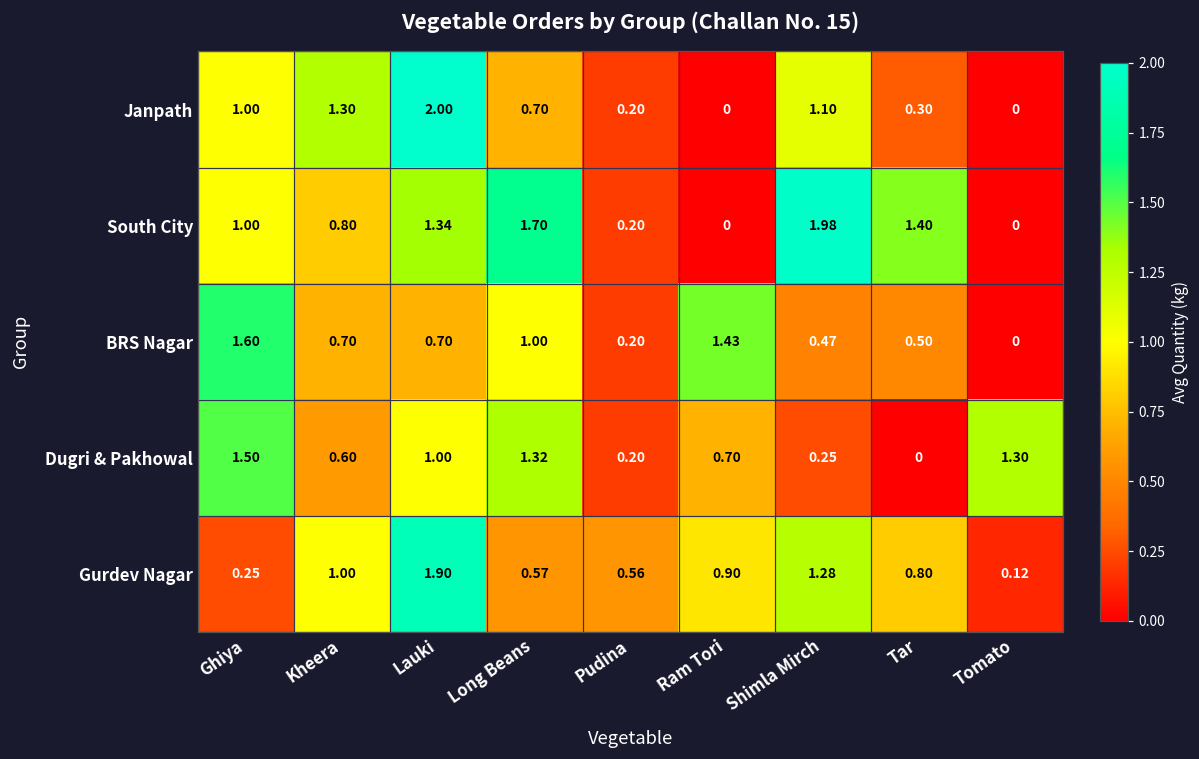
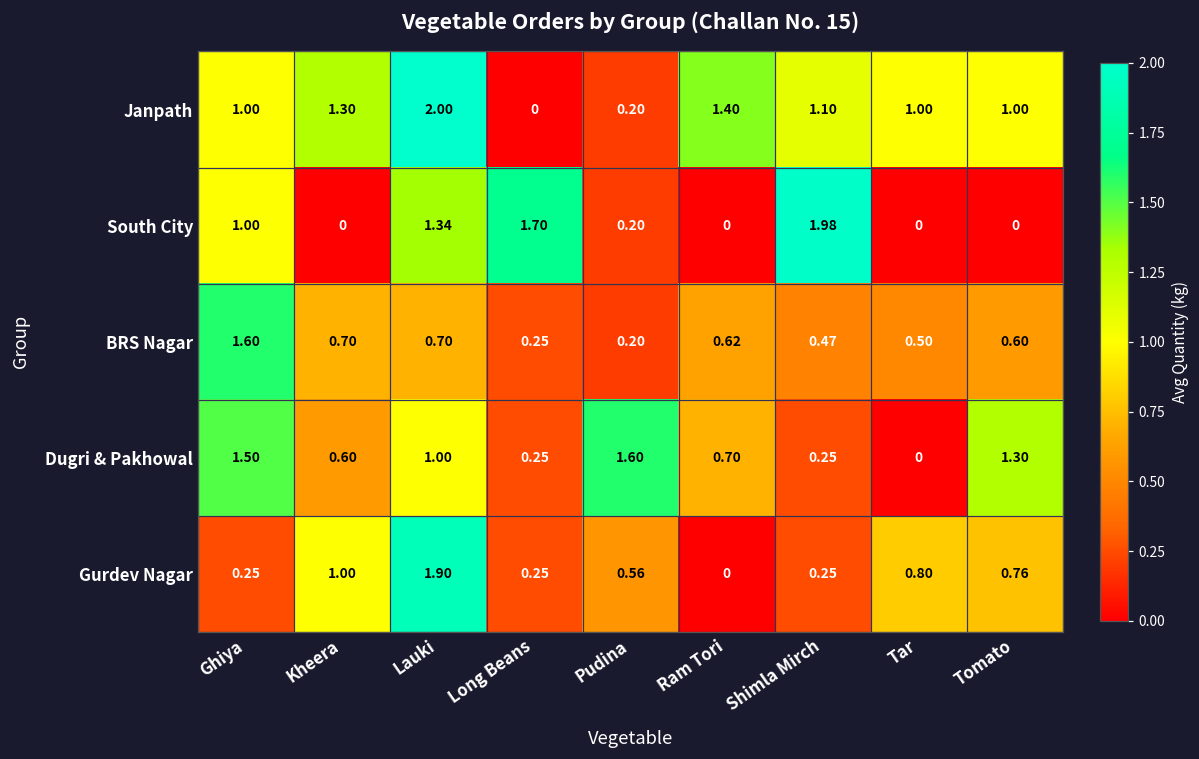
Janpath, Long Beans: 0.70 -> 0
Janpath, Ram Tori: 0 -> 1.40
Janpath, Tar: 0.30 -> 1.00
Janpath, Tomato: 0 -> 1.00
South City, Kheera: 0.80 -> 0
South City, Tar: 1.40 -> 0
BRS Nagar, Long Beans: 1.00 -> 0.25
BRS Nagar, Ram Tori: 1.43 -> 0.62
BRS Nagar, Tomato: 0 -> 0.60
Dugri & Pakhowal, Long Beans: 1.32 -> 0.25
Dugri & Pakhowal, Pudina: 0.20 -> 1.60
Gurdev Nagar, Long Beans: 0.57 -> 0.25
Gurdev Nagar, Ram Tori: 0.90 -> 0
Gurdev Nagar, Shimla Mirch: 1.28 -> 0.25
Gurdev Nagar, Tomato: 0.12 -> 0.76
